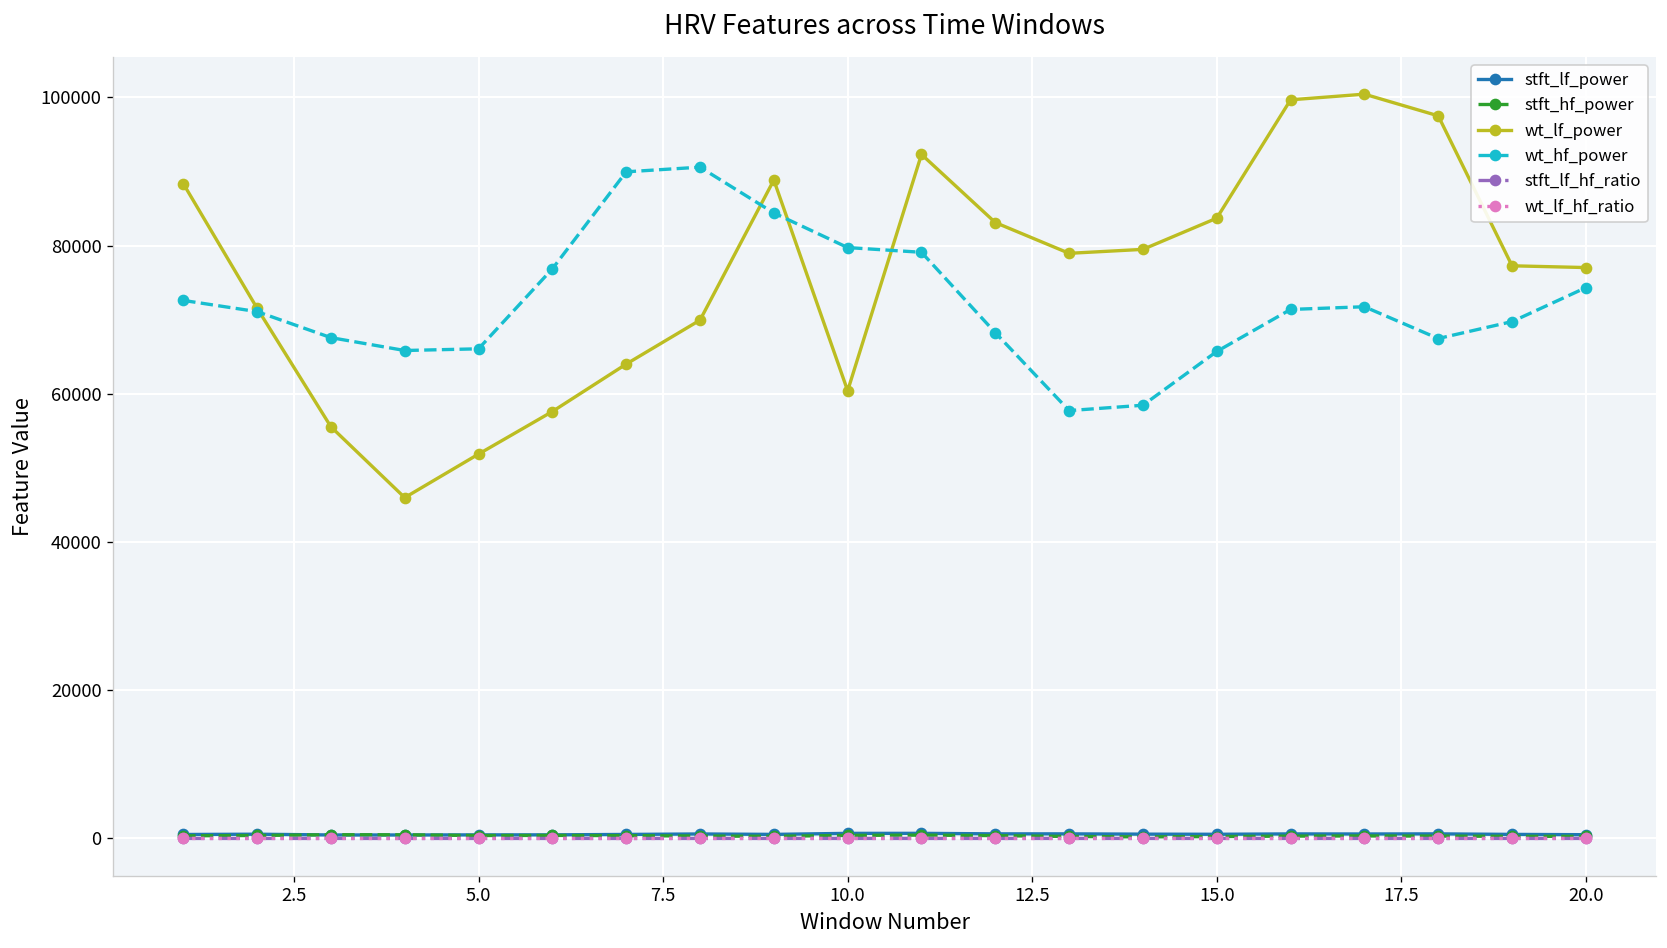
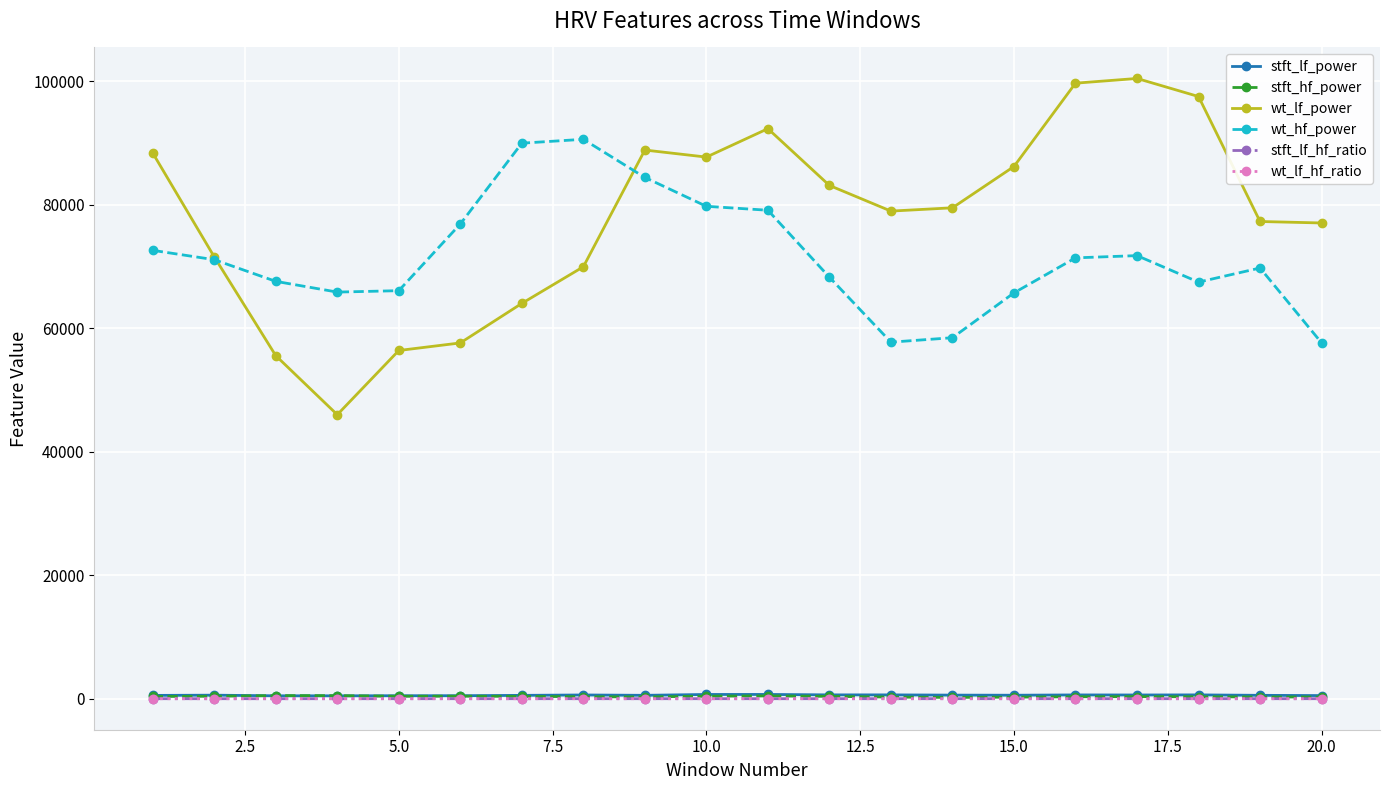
wt_lf_power, 5.0: 52000 -> 56000
wt_lf_power, 10.0: 60000 -> 88000
wt_lf_power, 15.0: 84000 -> 86000
wt_hf_power, 20.0: 74000 -> 58000
